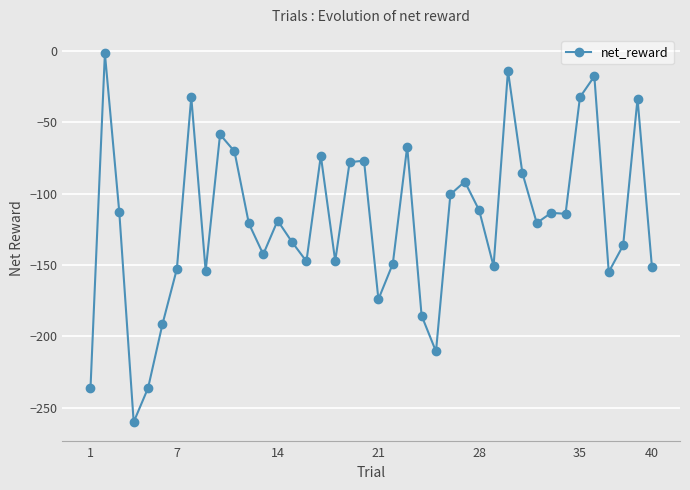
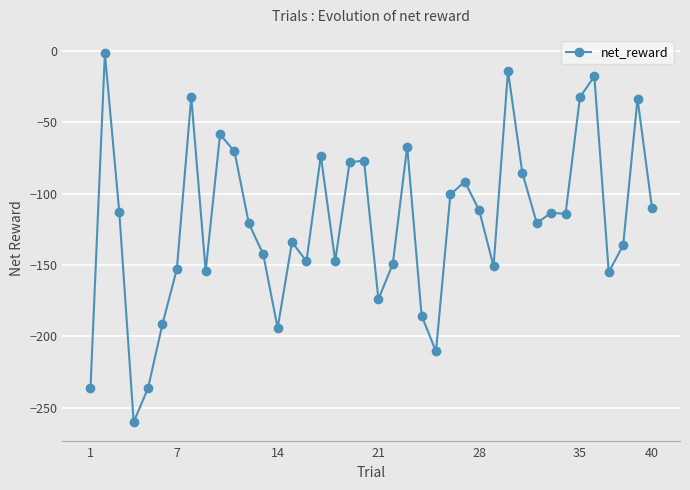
14: -119 -> -194
40: -151 -> -110
